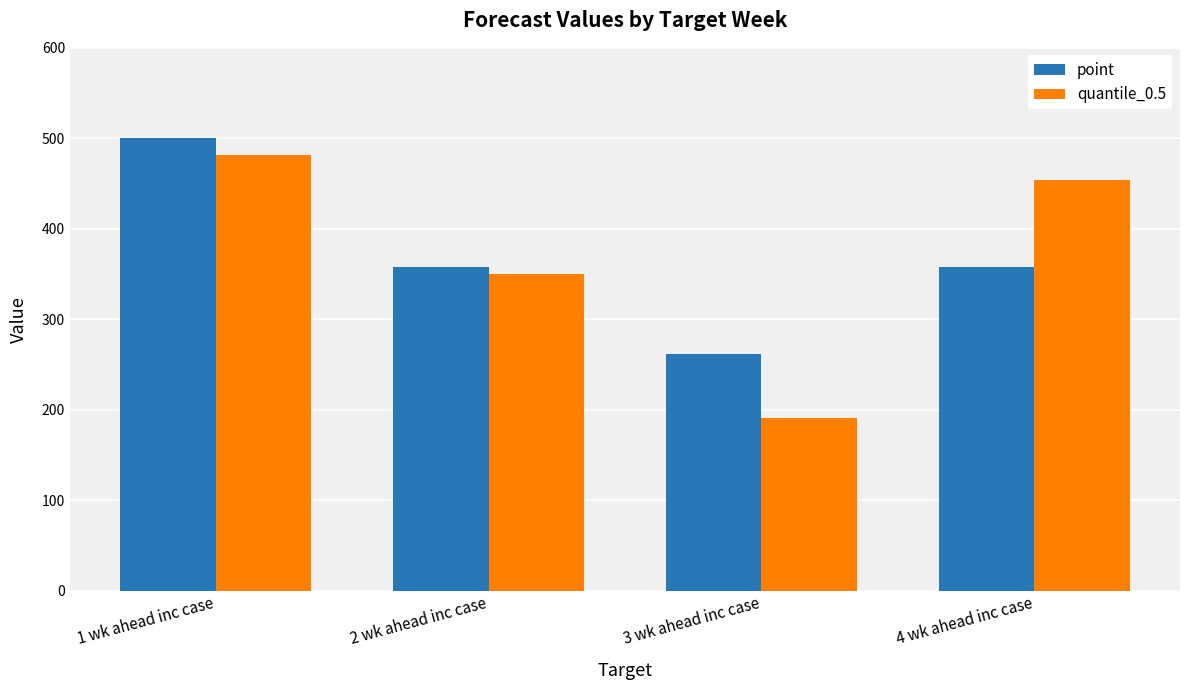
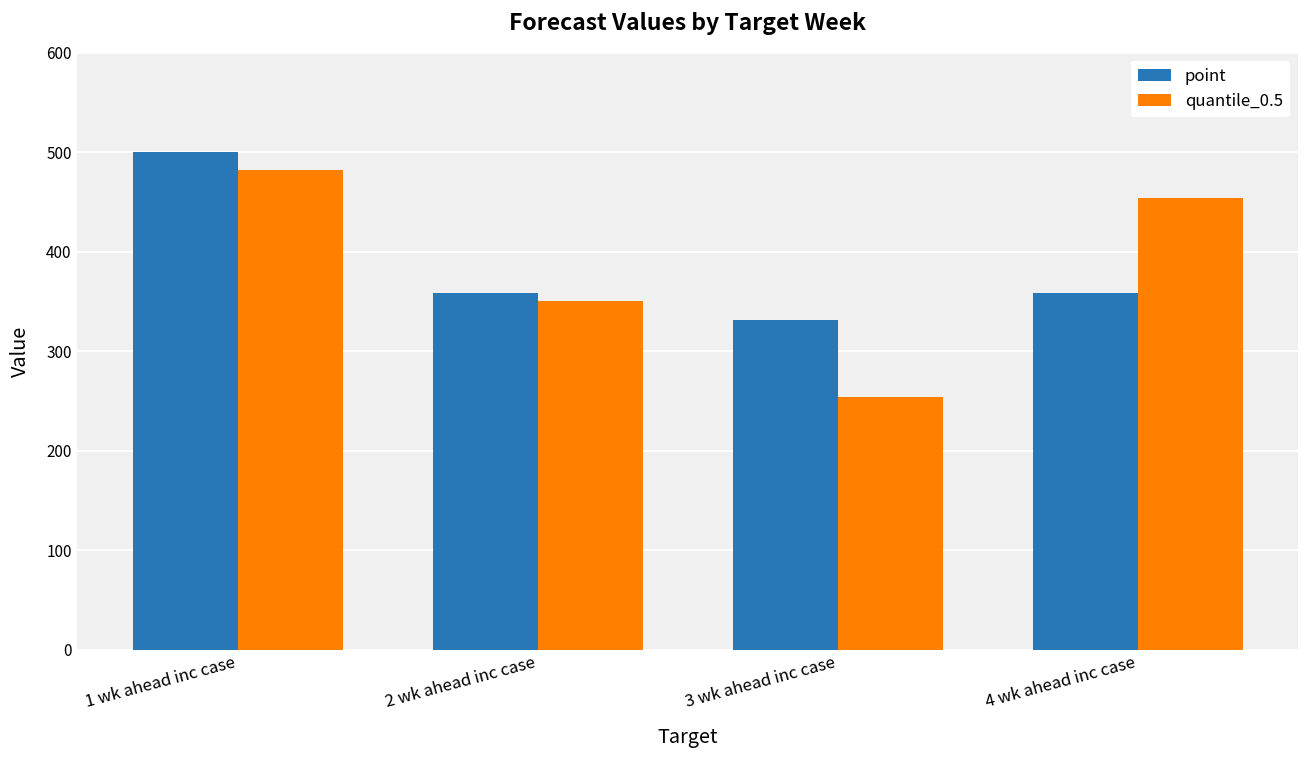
point, 3 wk ahead inc case: 260 -> 330
quantile_0.5, 3 wk ahead inc case: 190 -> 250
